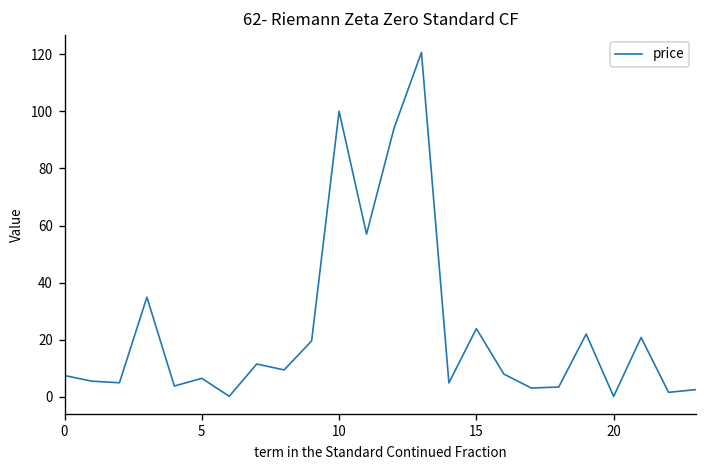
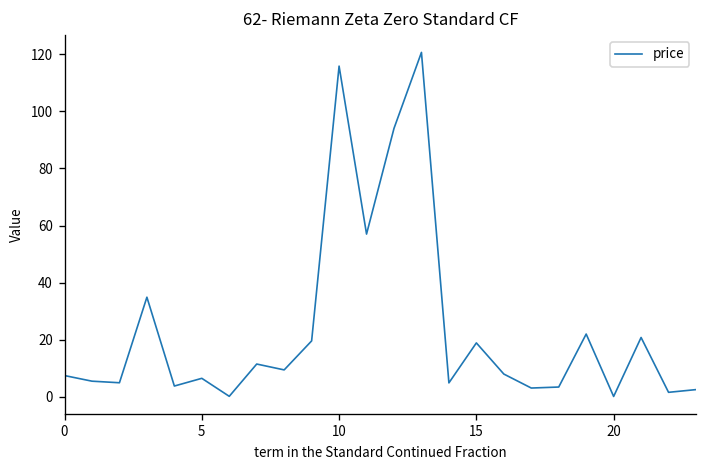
10: 100 -> 116
15: 24 -> 19
